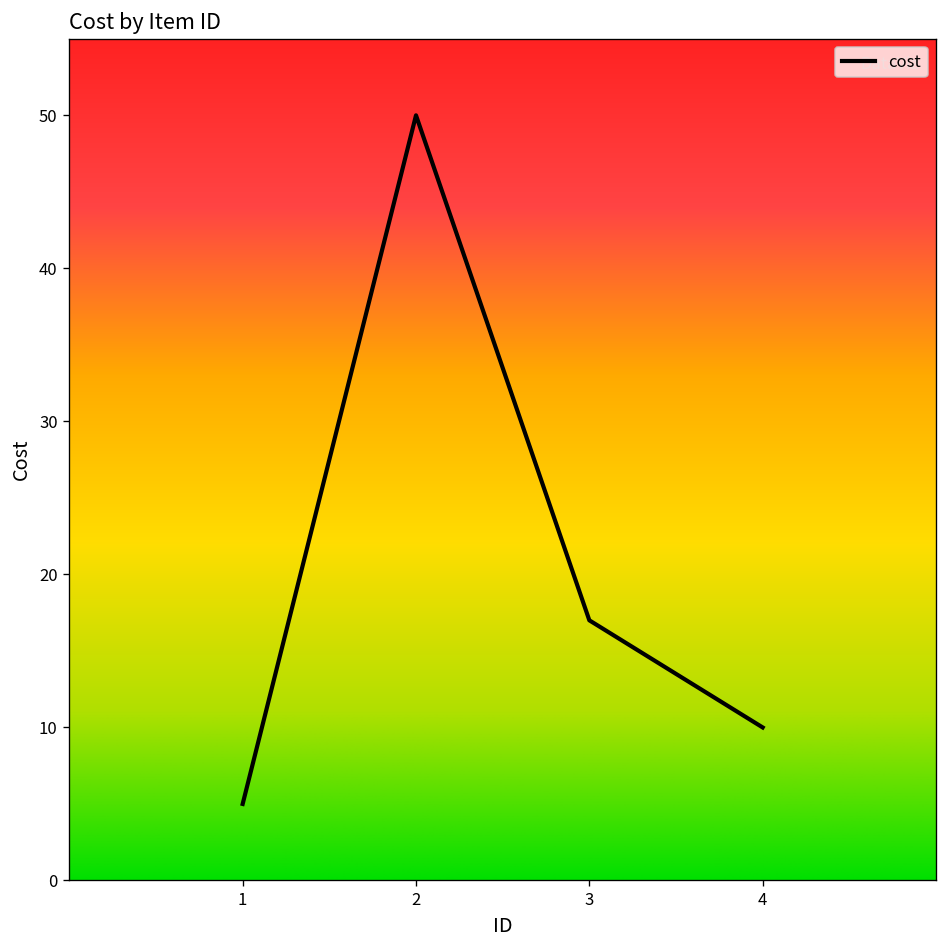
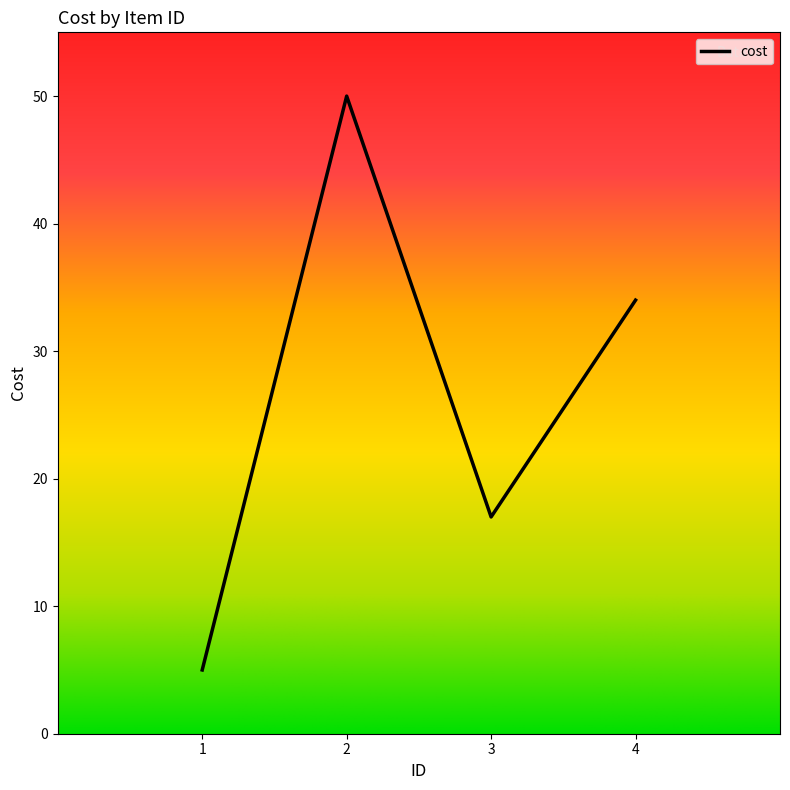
4: 10 -> 34
